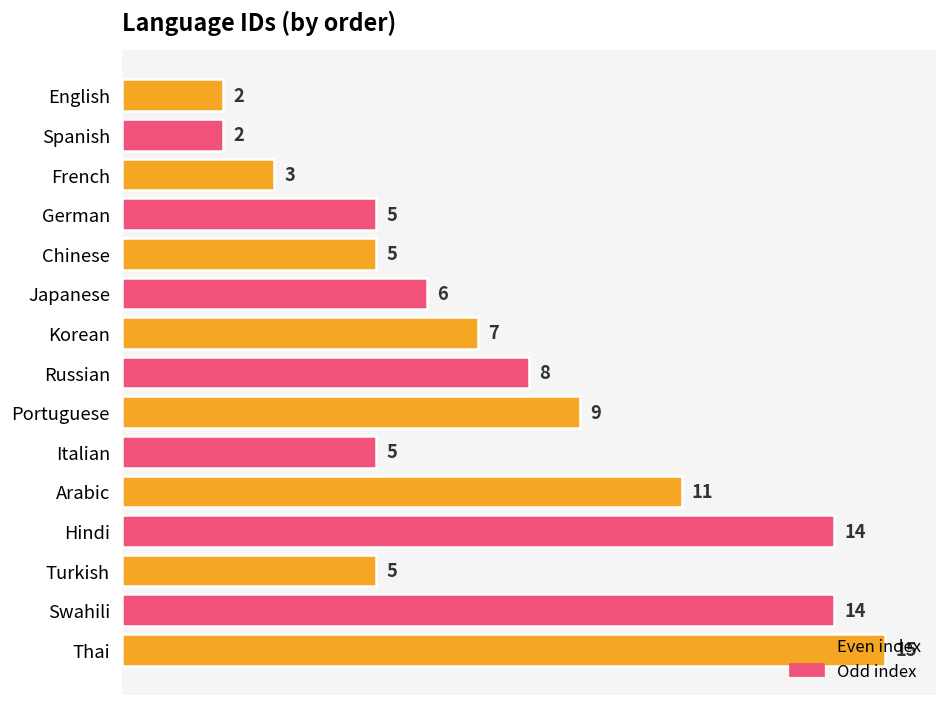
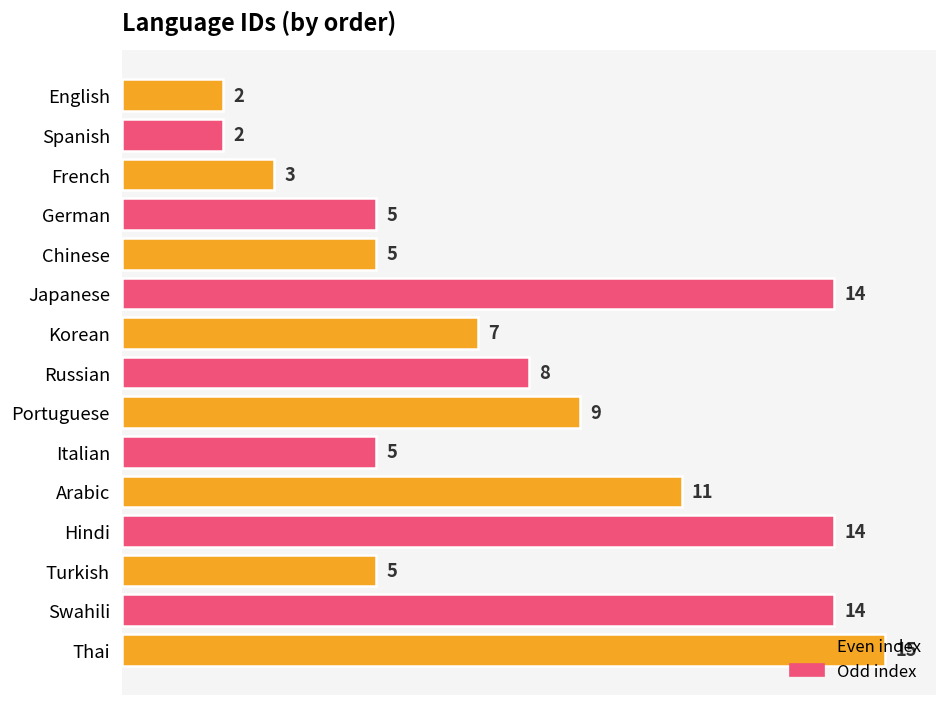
Japanese: 6 -> 14
